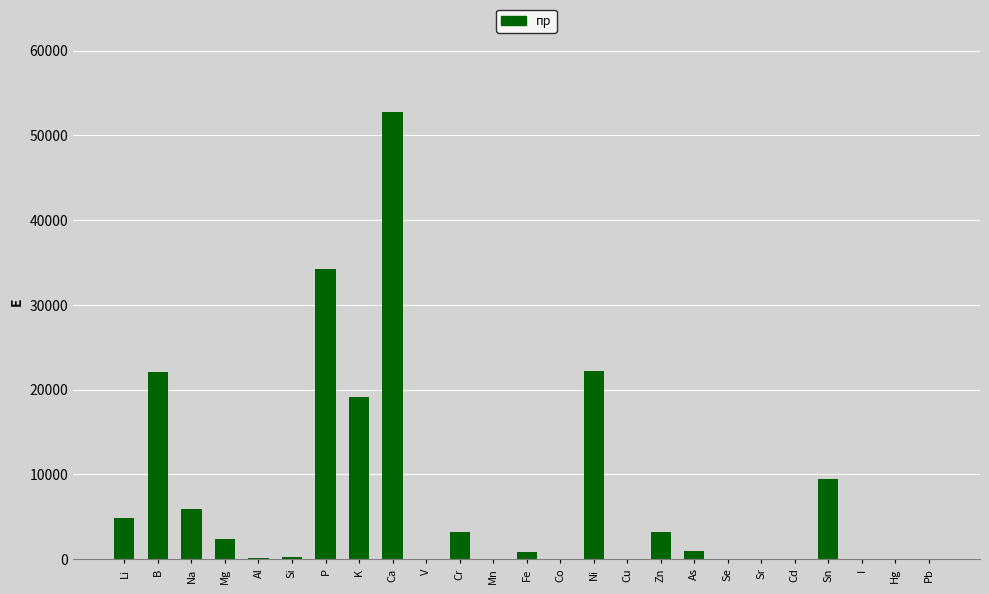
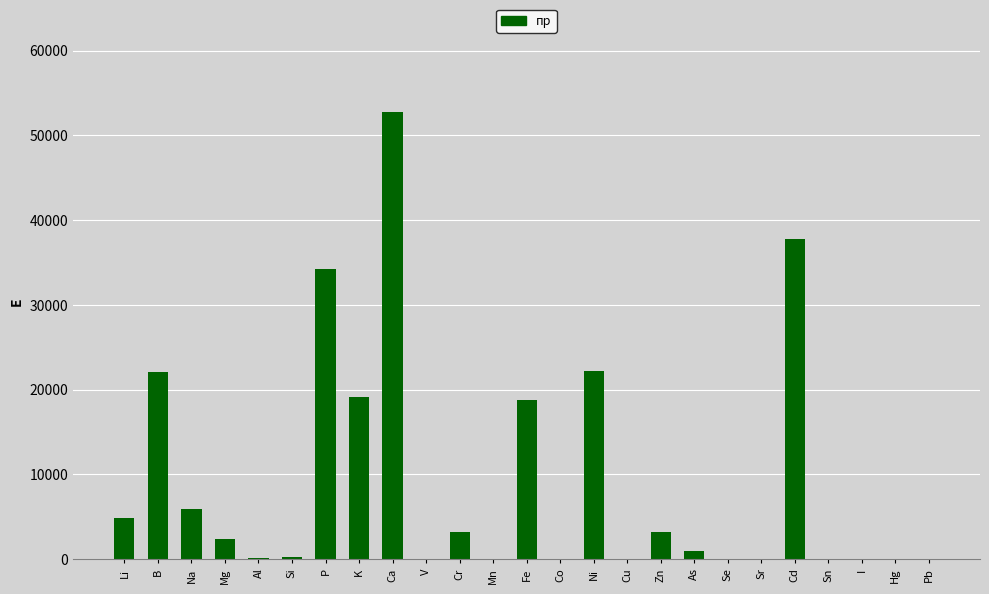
Fe: 1000 -> 19000
Cd: 0 -> 38000
Sn: 9000 -> 0
